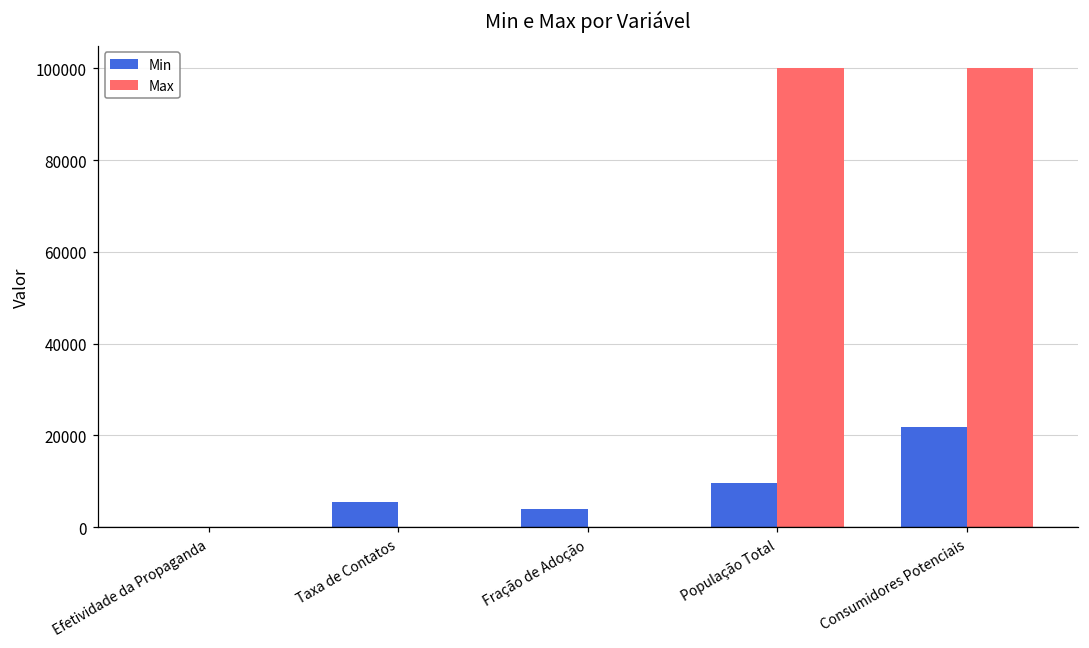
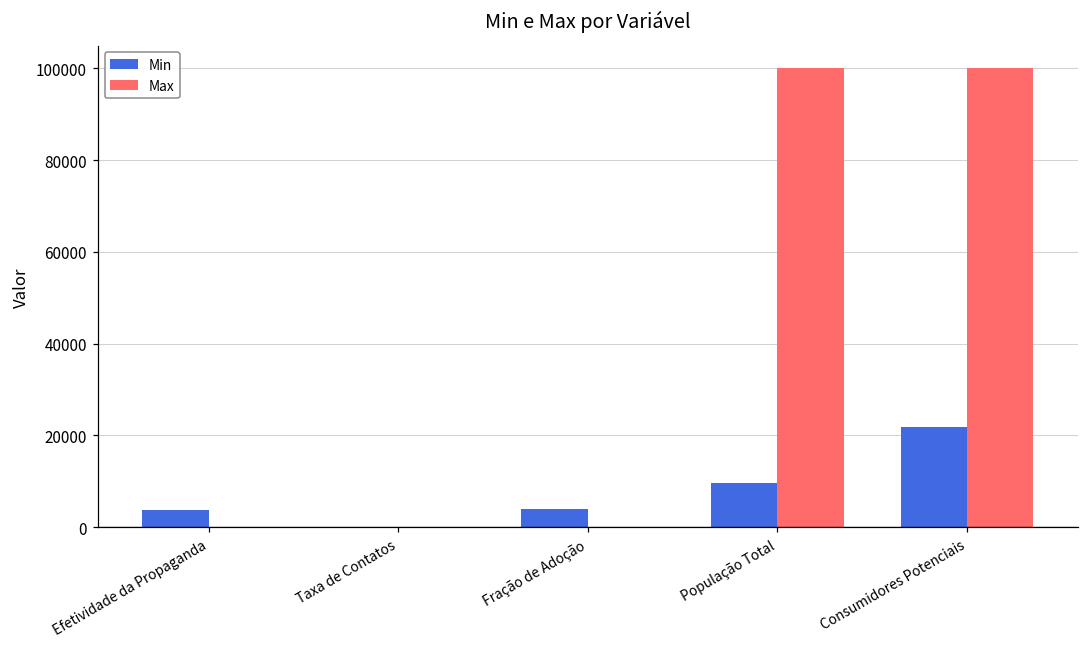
Min, Efetividade da Propaganda: 0 -> 4000
Min, Taxa de Contatos: 6000 -> 0
